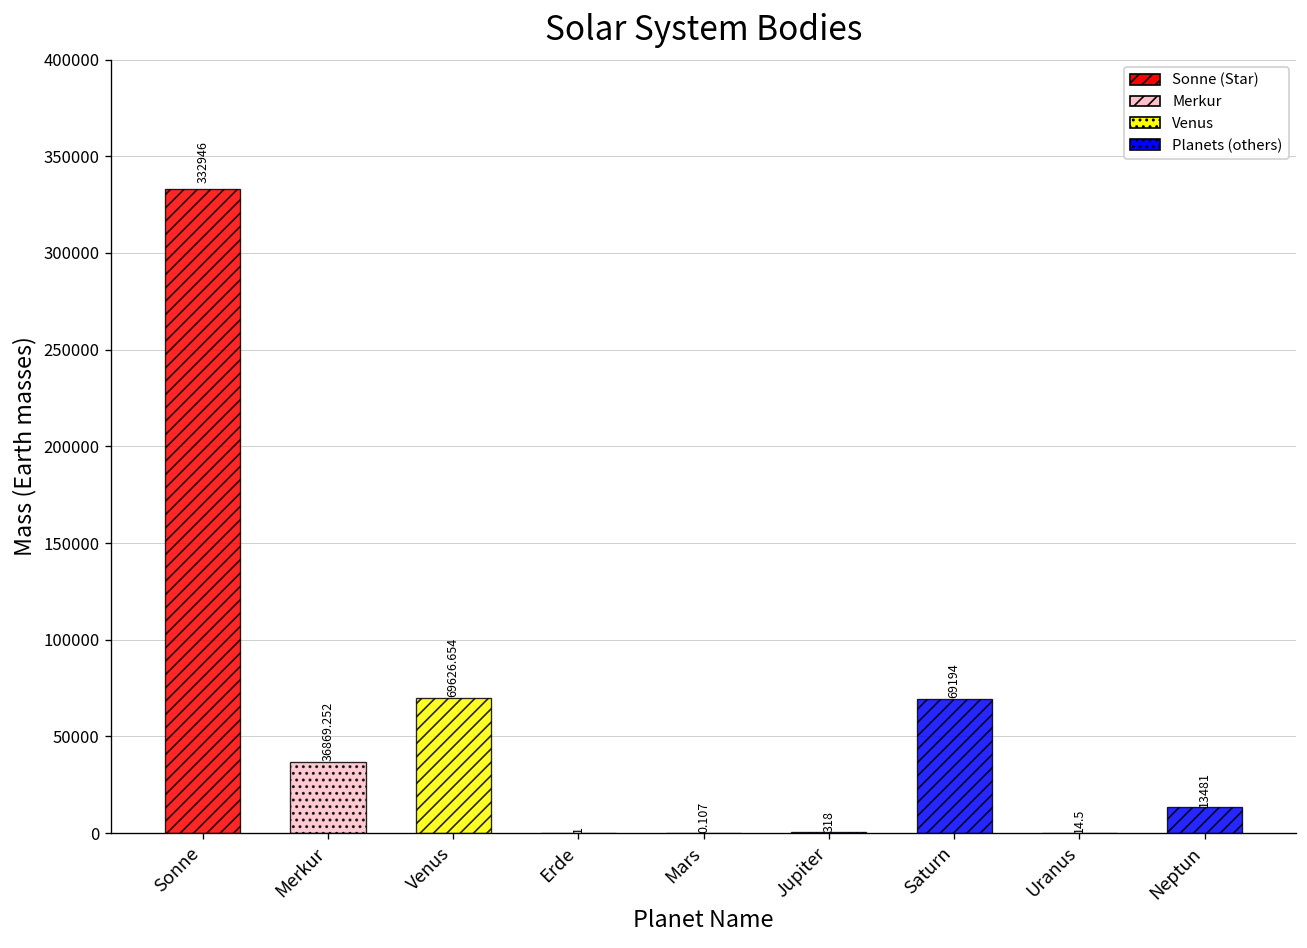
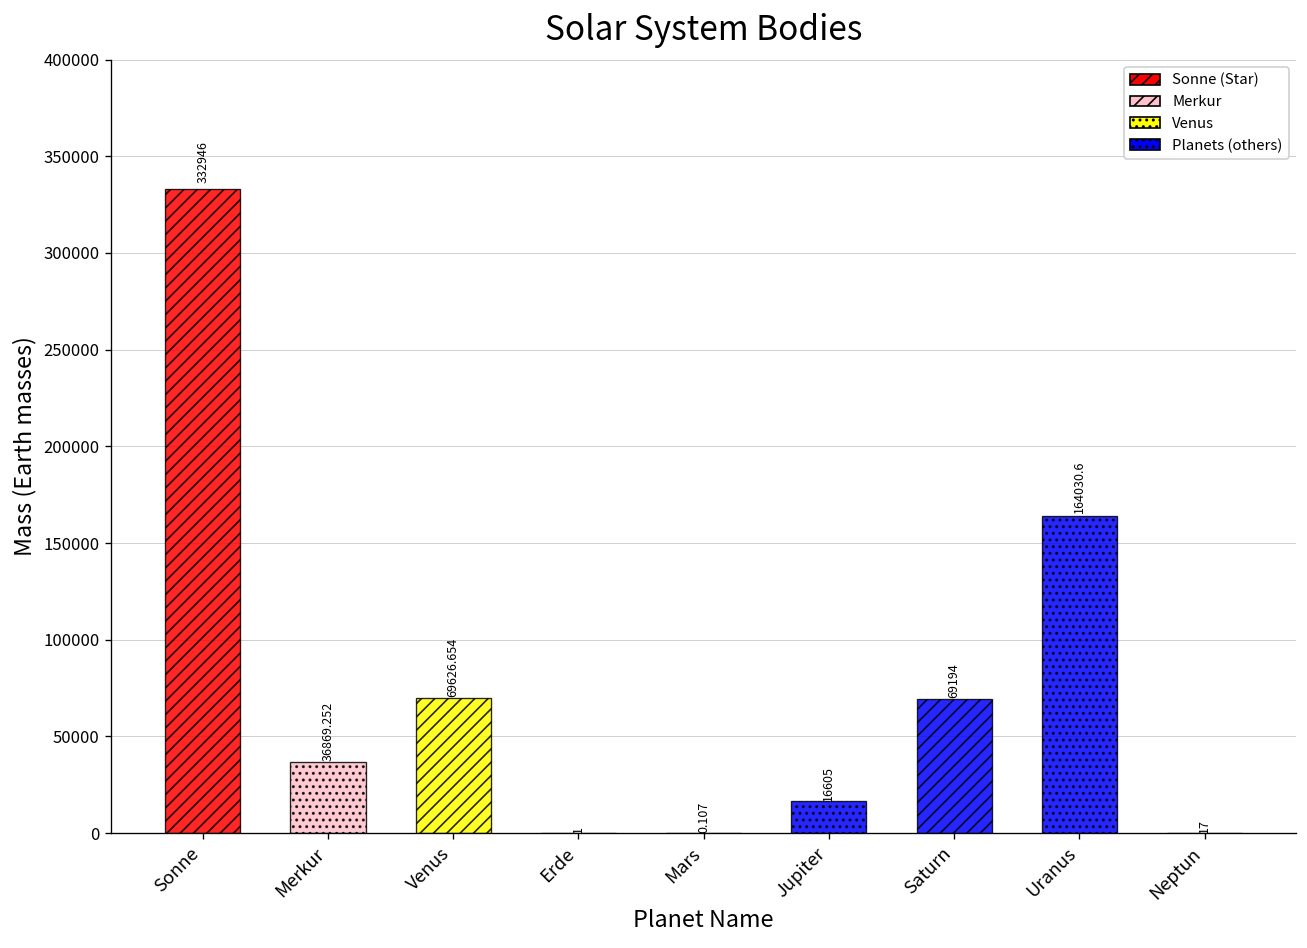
Jupiter: 318 -> 16605
Uranus: 14.5 -> 164030.6
Neptun: 13481 -> 17
